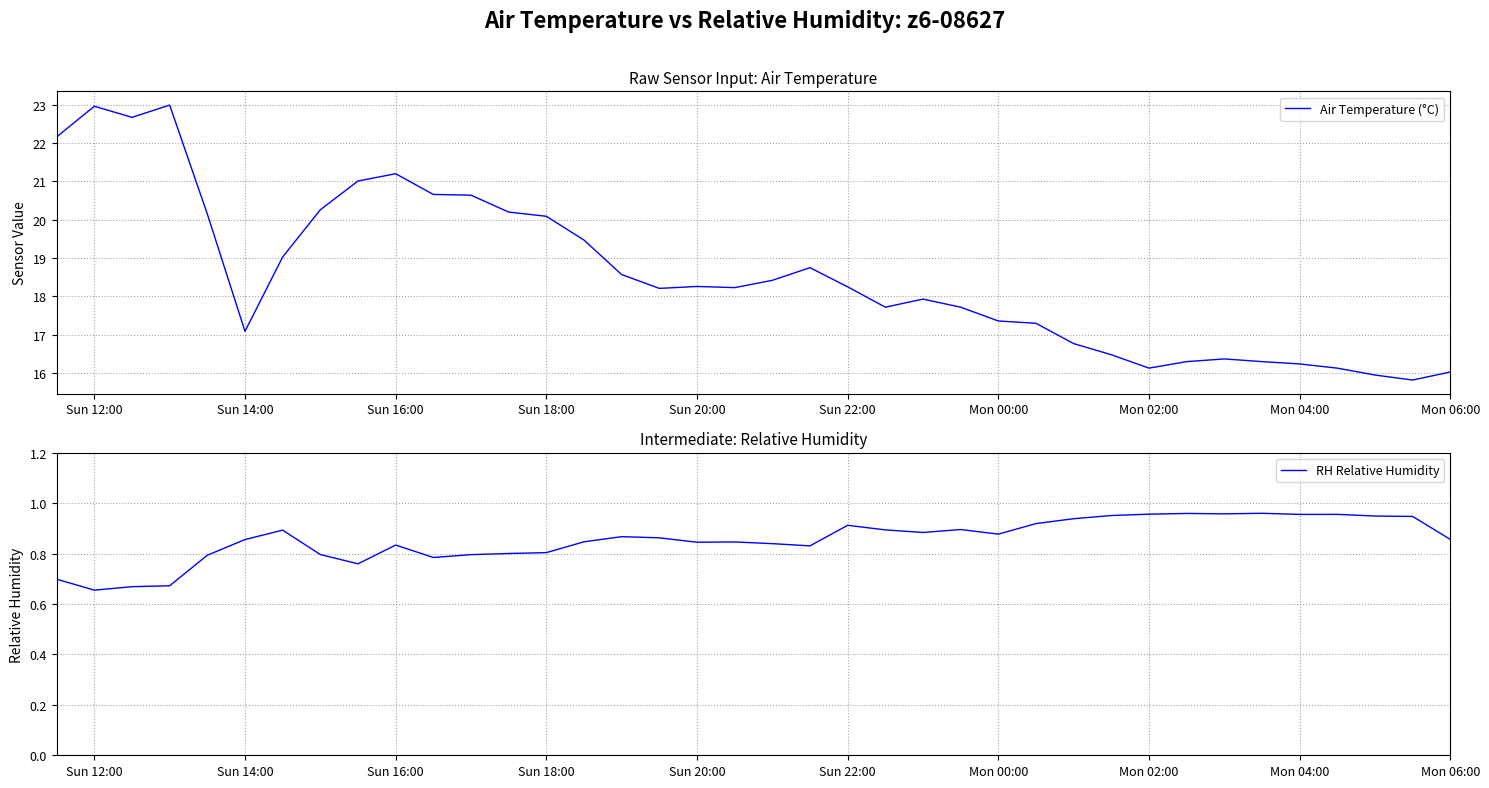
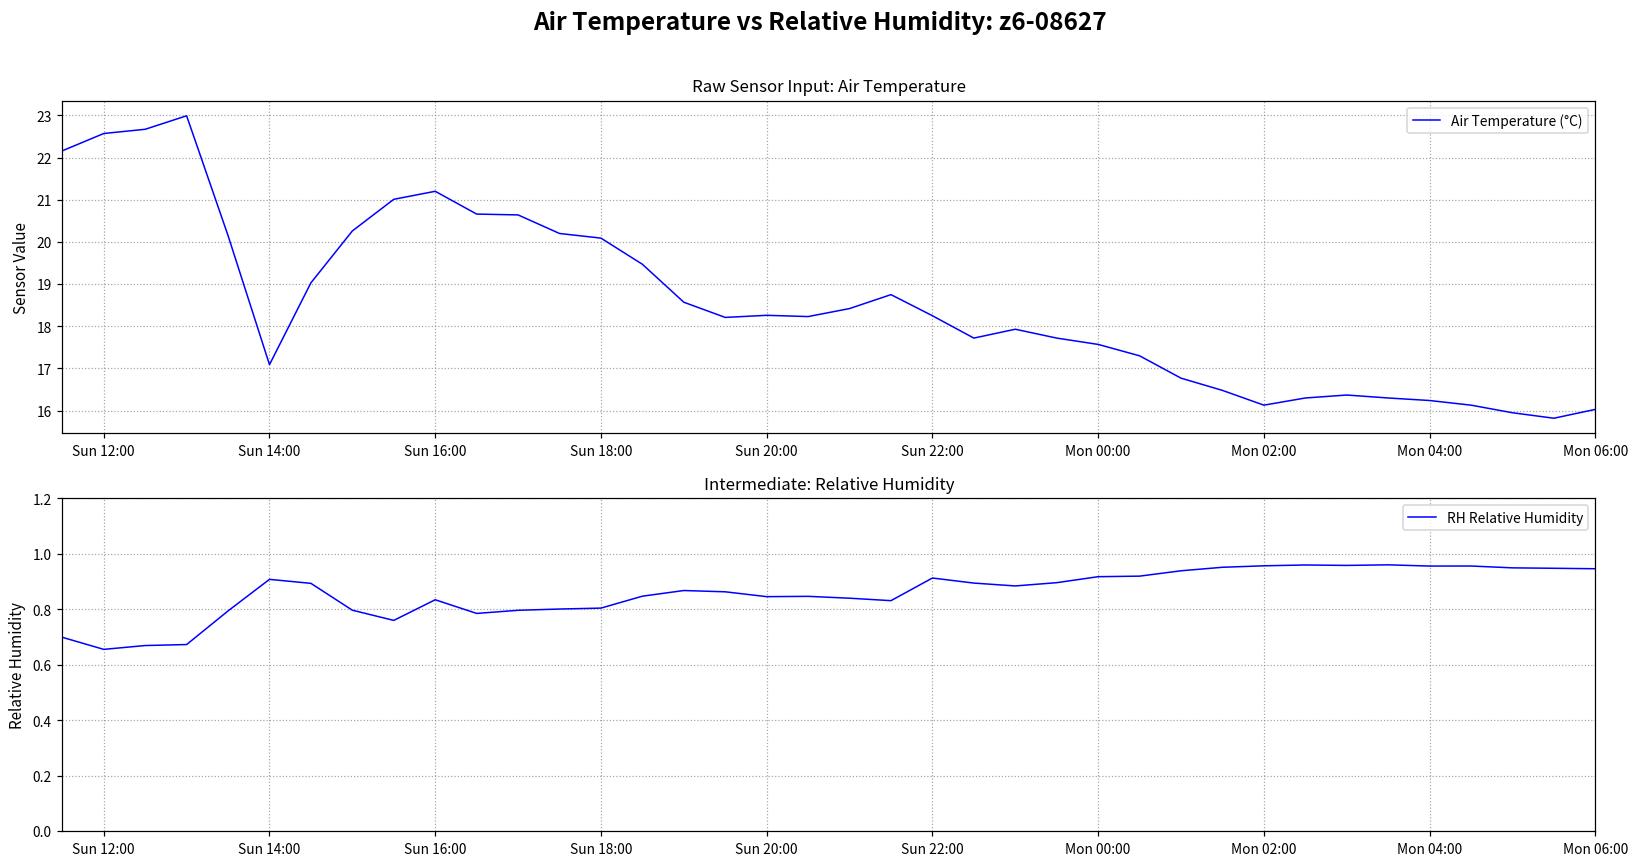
Raw Sensor Input: Air Temperature, Sun 12:00: 23.0 -> 22.6
Raw Sensor Input: Air Temperature, Mon 00:00: 17.4 -> 17.6
Intermediate: Relative Humidity, Sun 14:00: 0.86 -> 0.91
Intermediate: Relative Humidity, Mon 00:00: 0.88 -> 0.92
Intermediate: Relative Humidity, Mon 06:00: 0.86 -> 0.95
